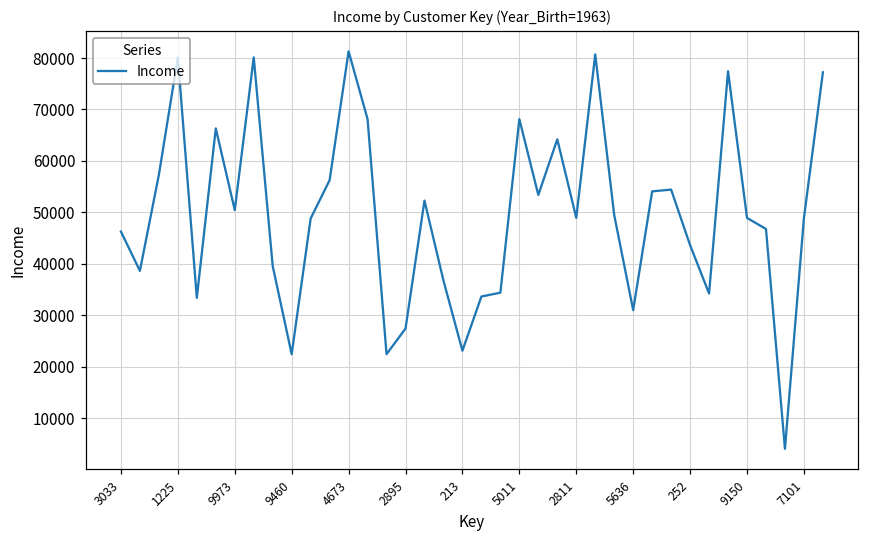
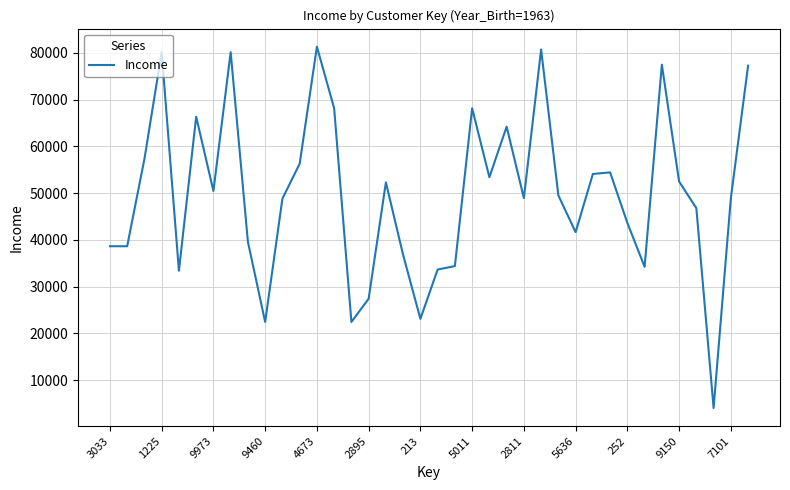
3033: 46000 -> 39000
5636: 31000 -> 42000
9150: 49000 -> 52000
